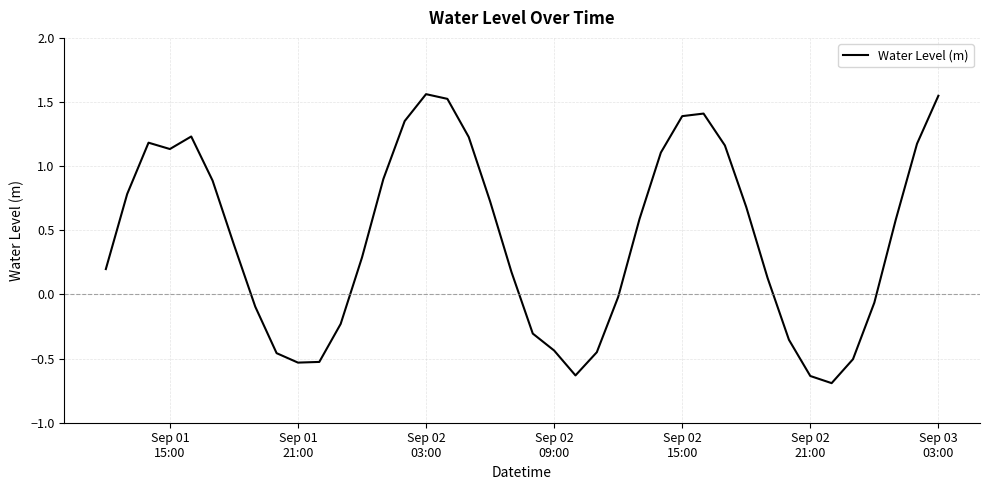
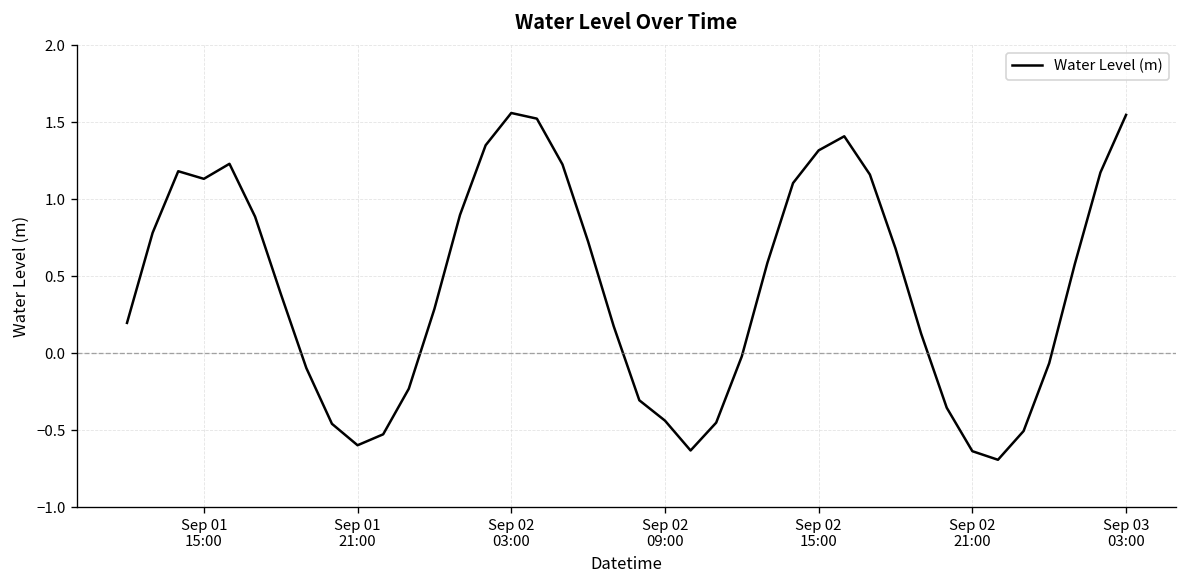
Sep 01 21:00: -0.53 -> -0.60
Sep 02 15:00: 1.39 -> 1.32
